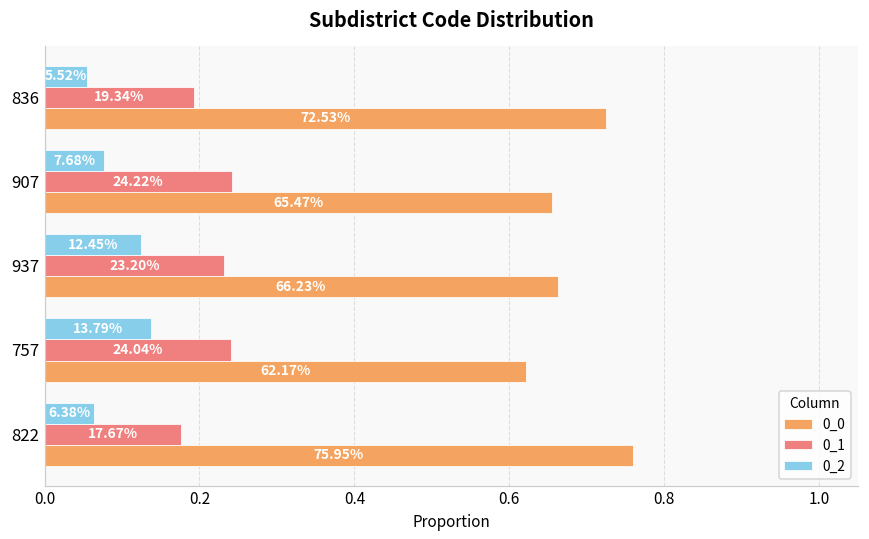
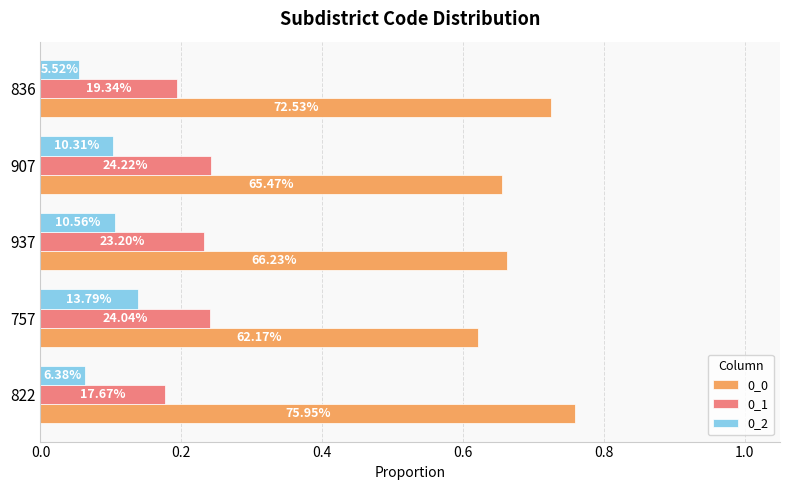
0_2, 907: 7.68% -> 10.31%
0_2, 937: 12.45% -> 10.56%
